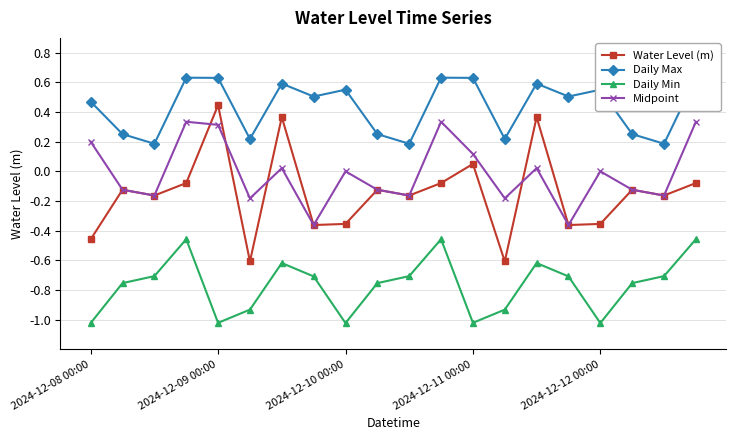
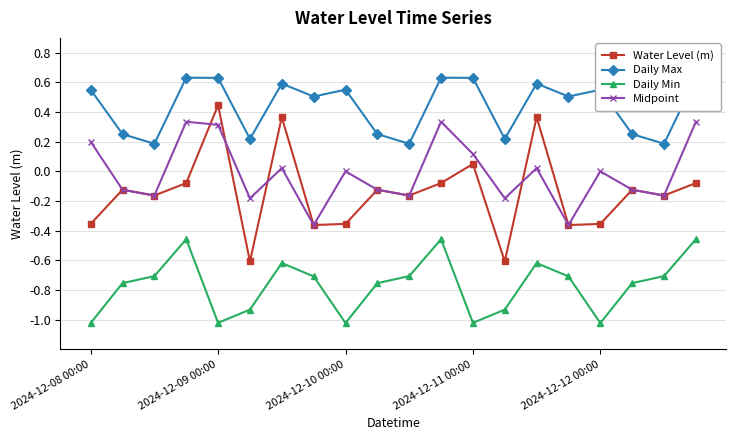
Water Level (m), 2024-12-08 00:00: -0.46 -> -0.35
Daily Max, 2024-12-08 00:00: 0.47 -> 0.55
